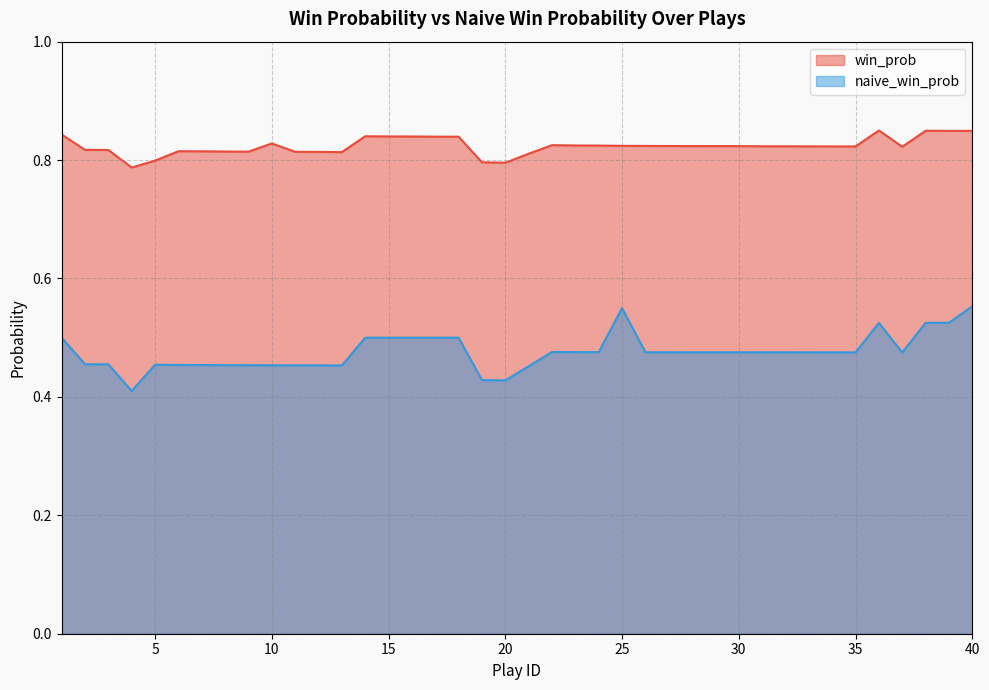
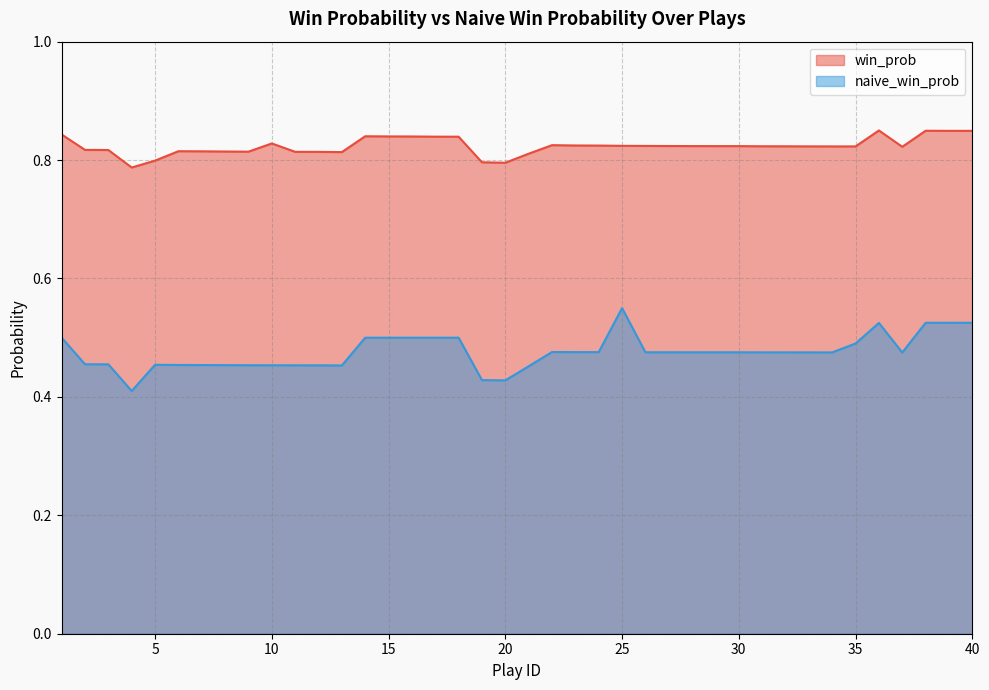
naive_win_prob, 35: 0.48 -> 0.49
naive_win_prob, 40: 0.55 -> 0.53
